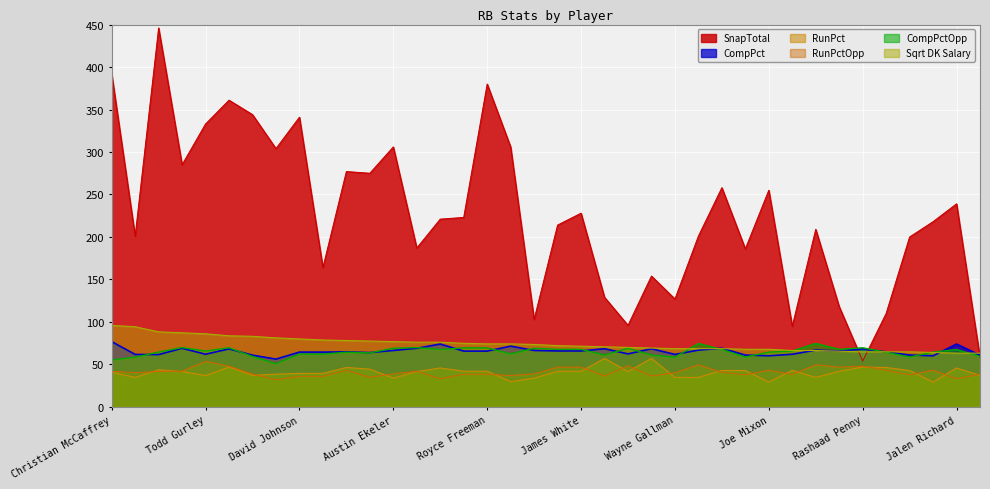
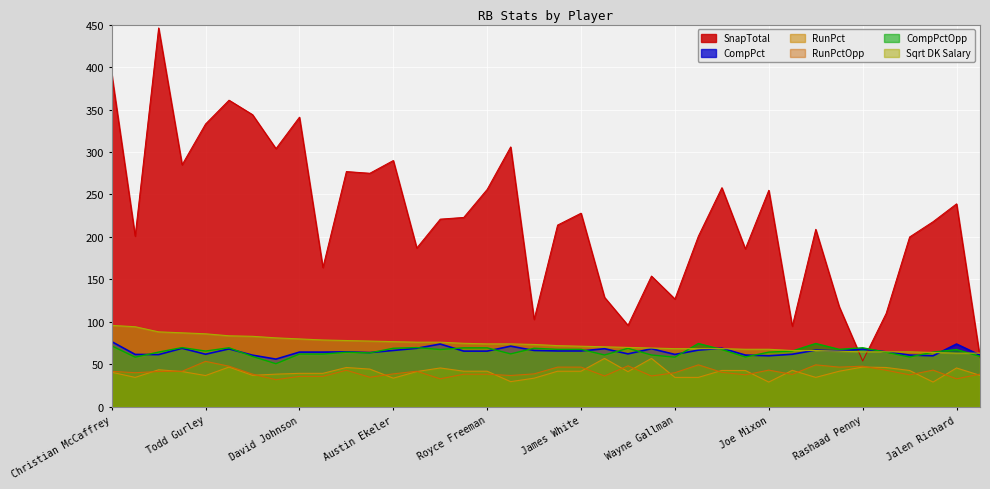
CompPctOpp, Christian McCaffrey: 60 -> 70
SnapTotal, Austin Ekeler: 310 -> 290
SnapTotal, Royce Freeman: 380 -> 260
